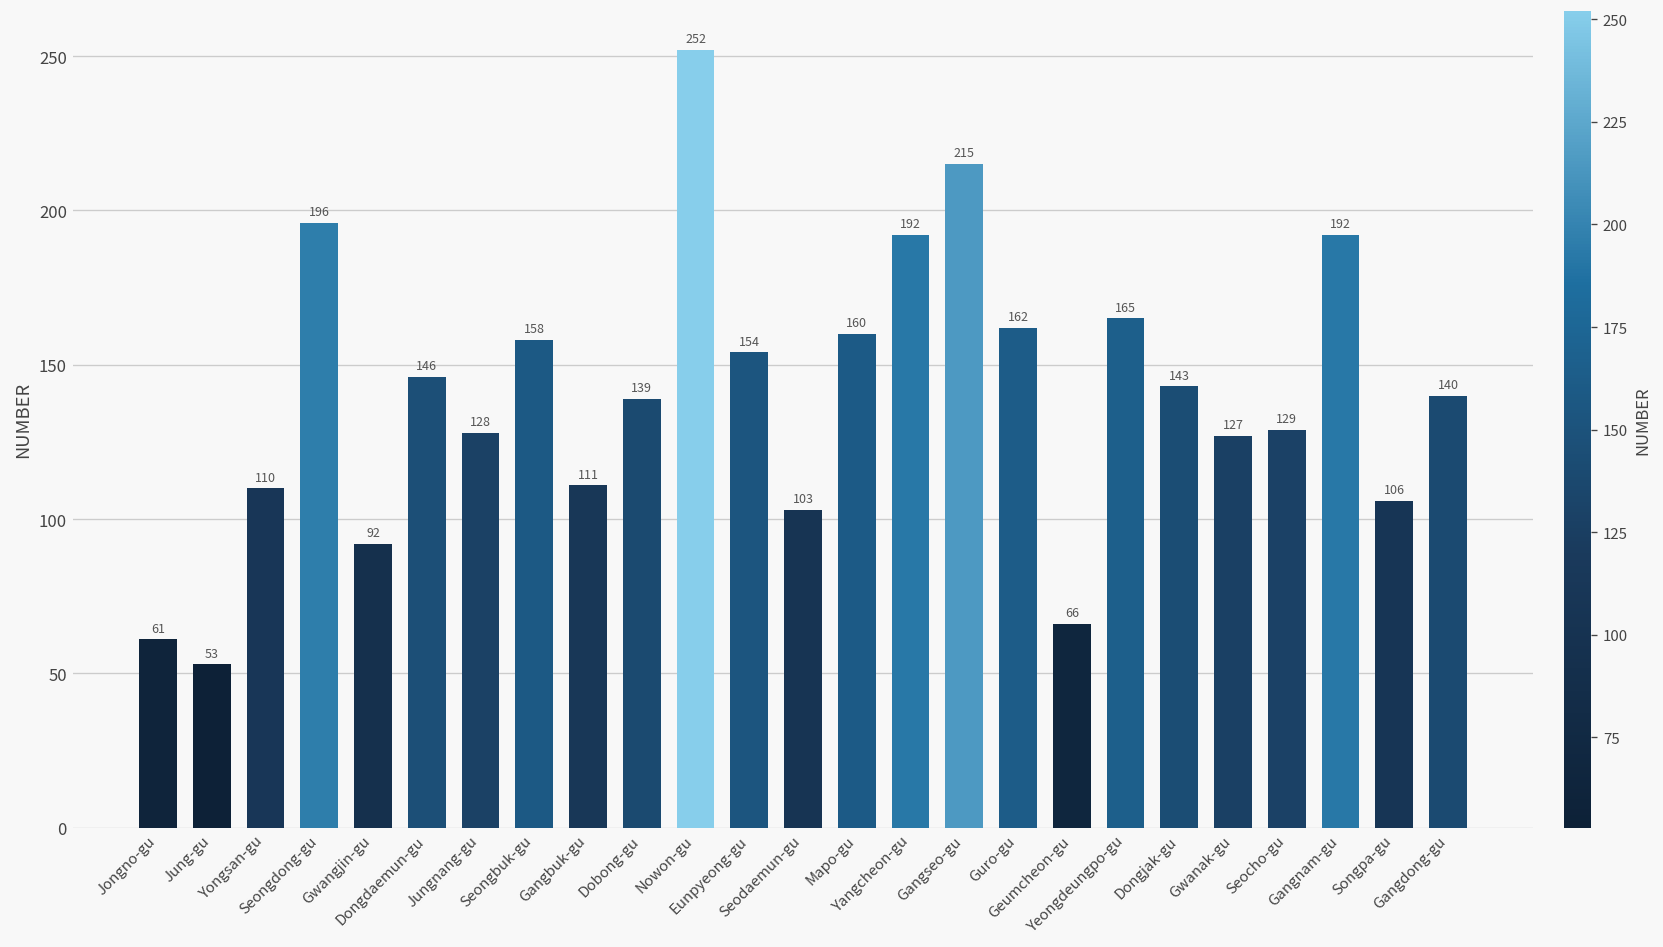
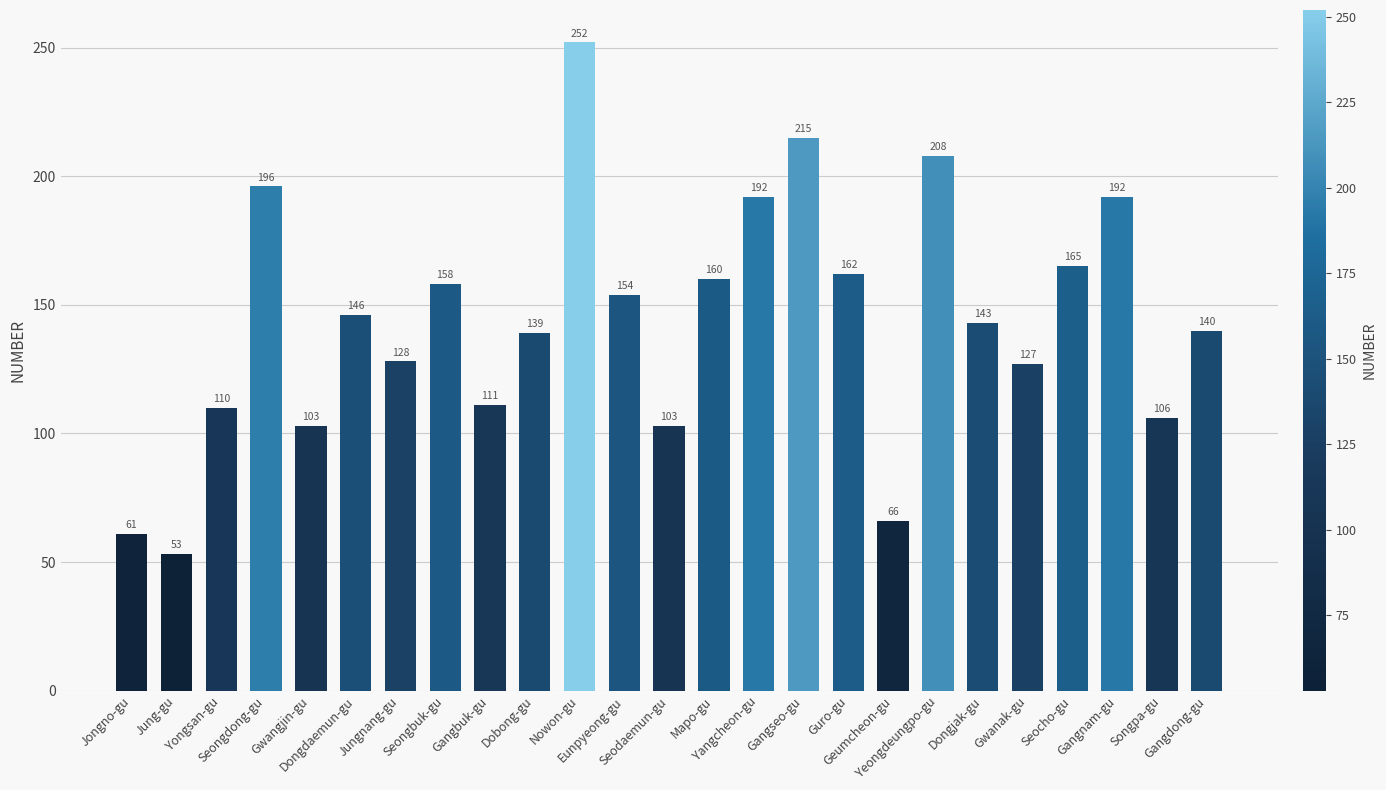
Gwangjin-gu: 92 -> 103
Yeongdeungpo-gu: 165 -> 208
Seocho-gu: 129 -> 165
